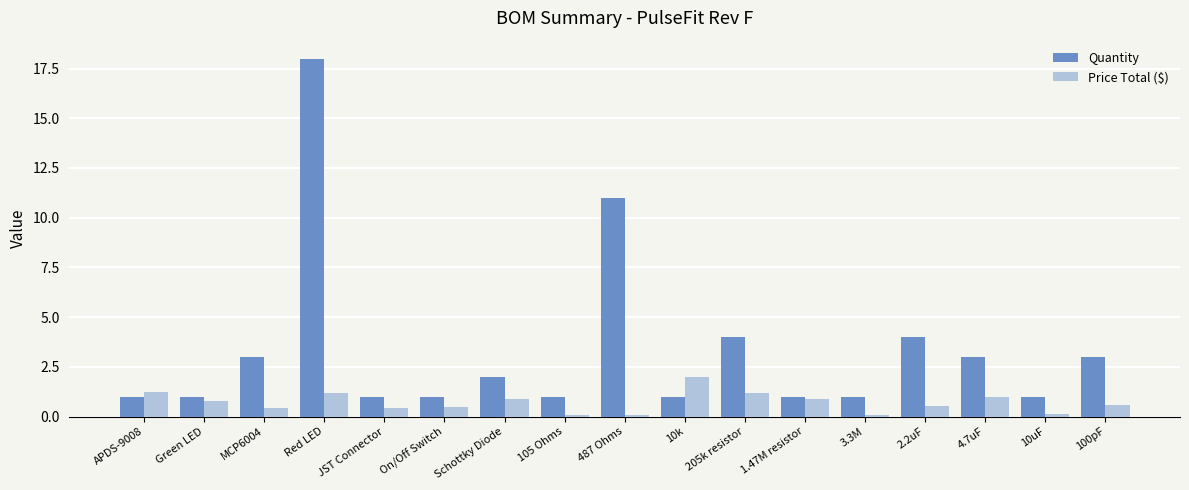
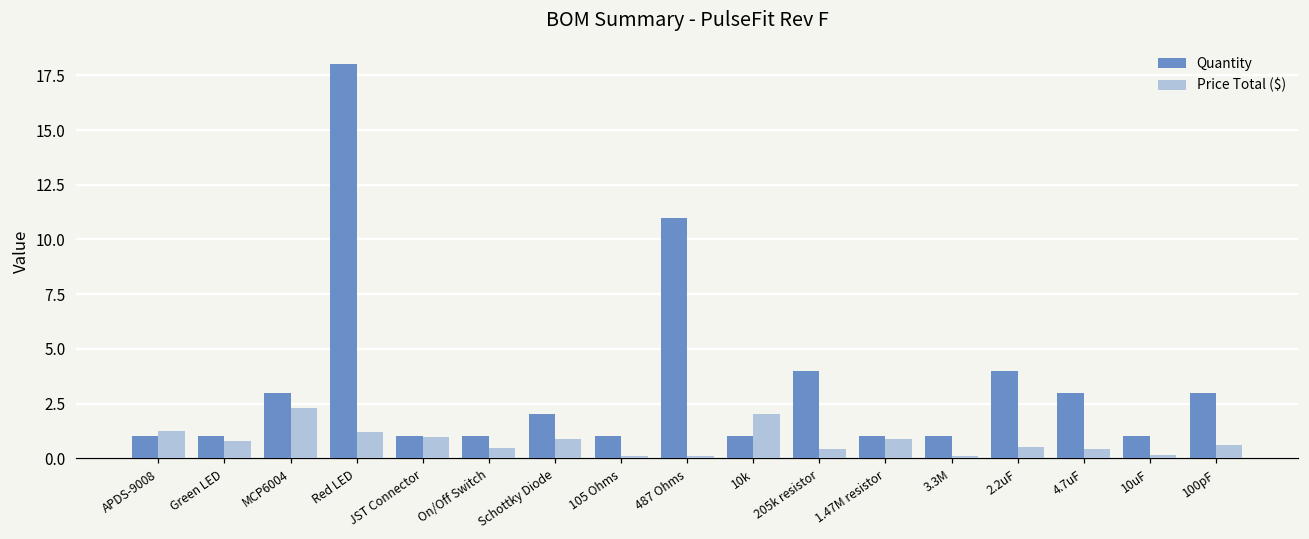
Price Total ($), MCP6004: 0.5 -> 2.3
Price Total ($), JST Connector: 0.4 -> 1.0
Price Total ($), 205k resistor: 1.2 -> 0.4
Price Total ($), 4.7uF: 1.0 -> 0.4
